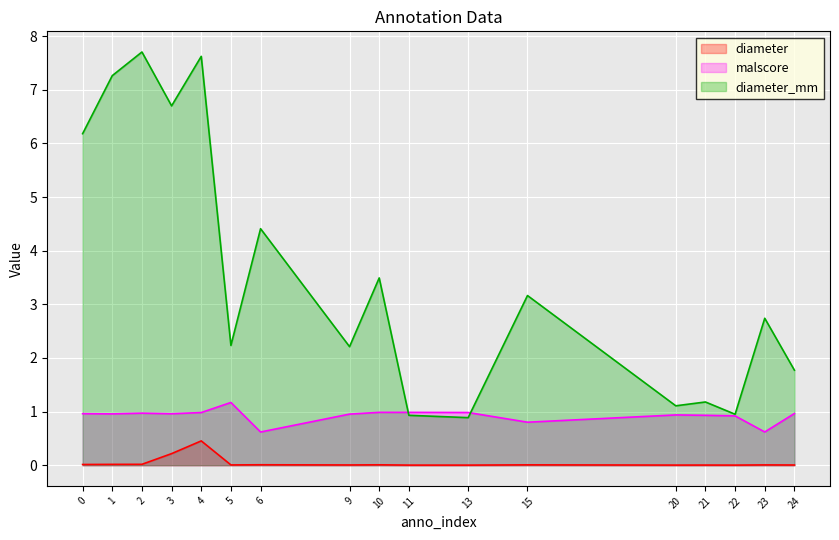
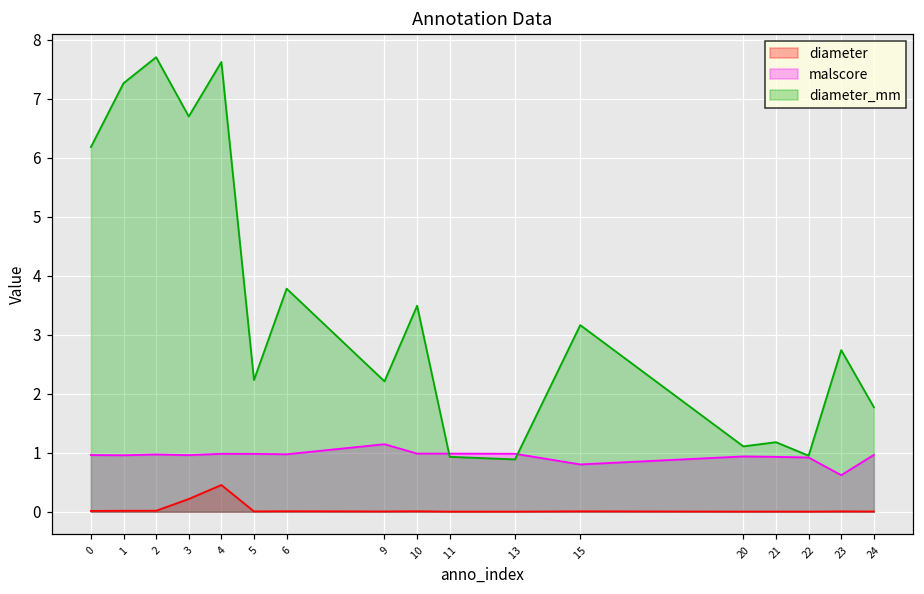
malscore, 5: 1.2 -> 1.0
malscore, 6: 0.6 -> 1.0
diameter_mm, 6: 4.4 -> 3.8
malscore, 9: 1.0 -> 1.1
